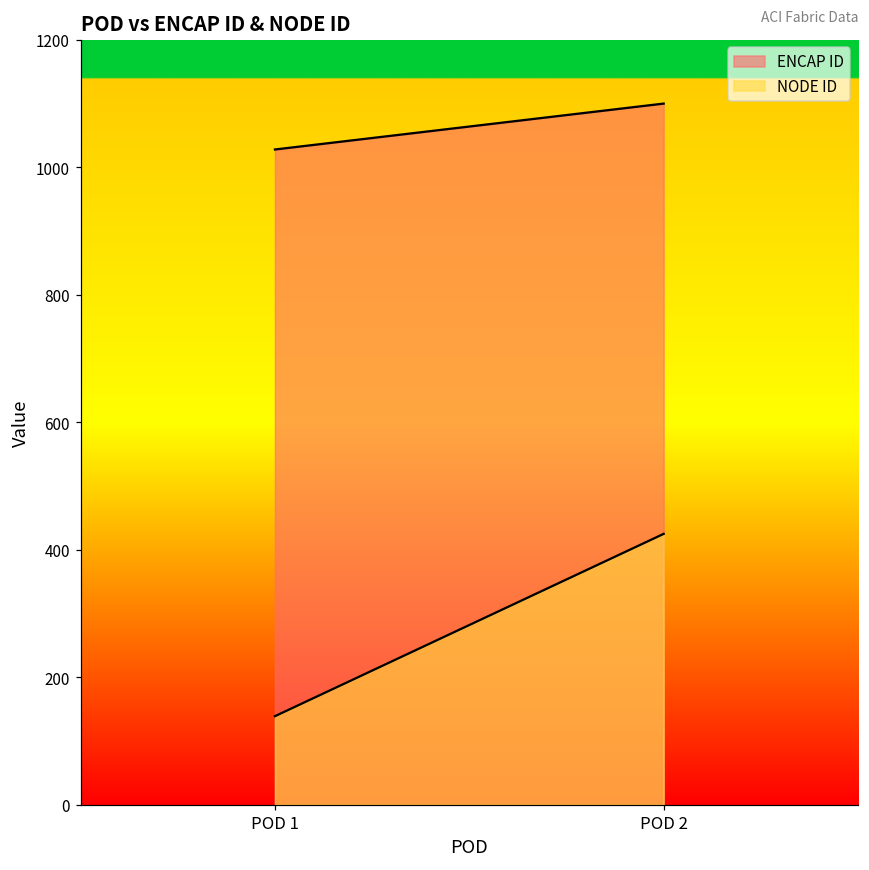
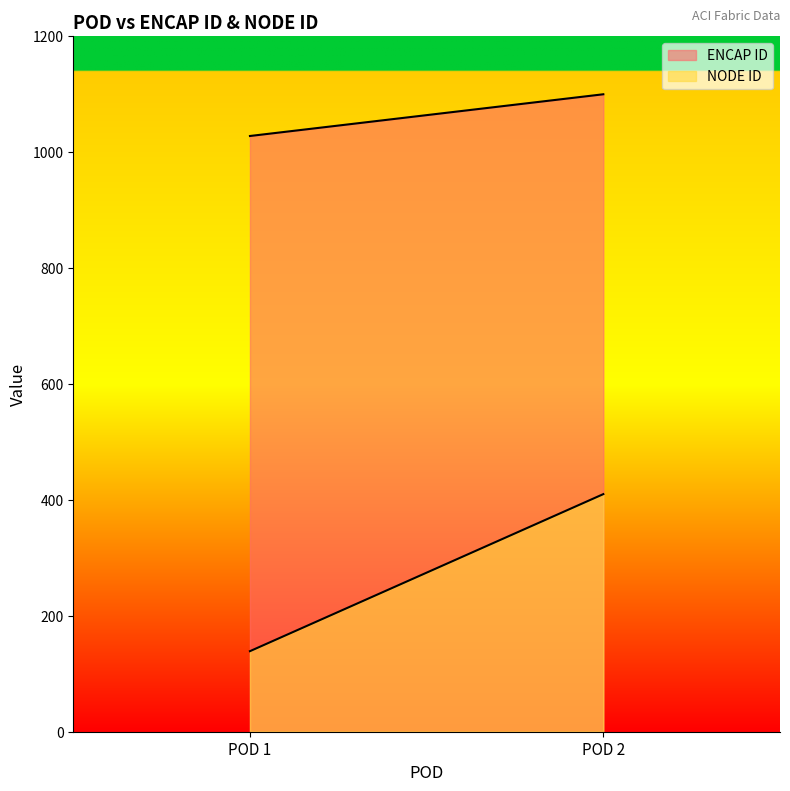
NODE ID, POD 2: 430 -> 410
